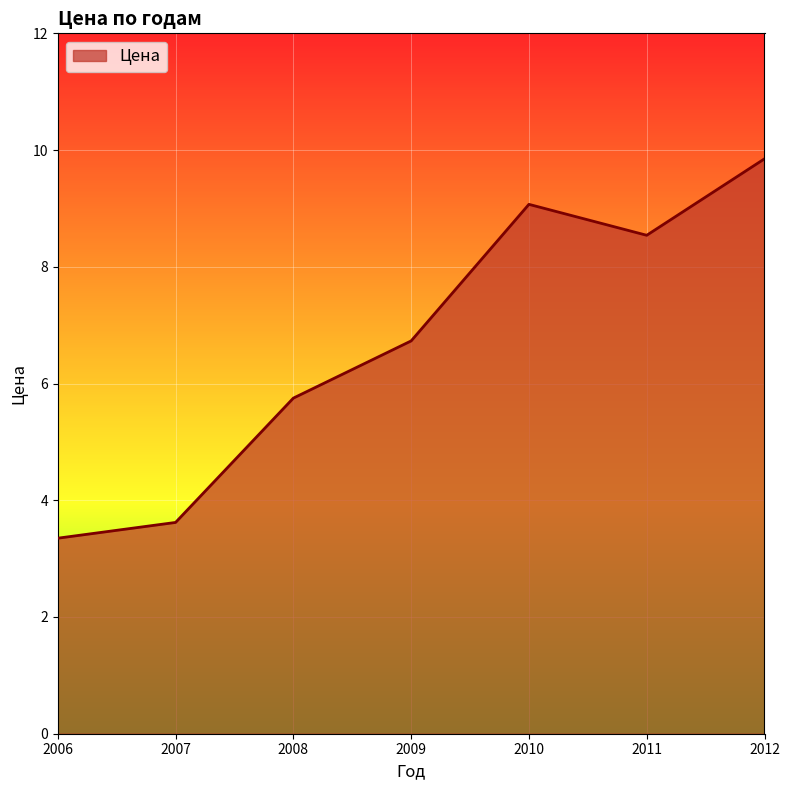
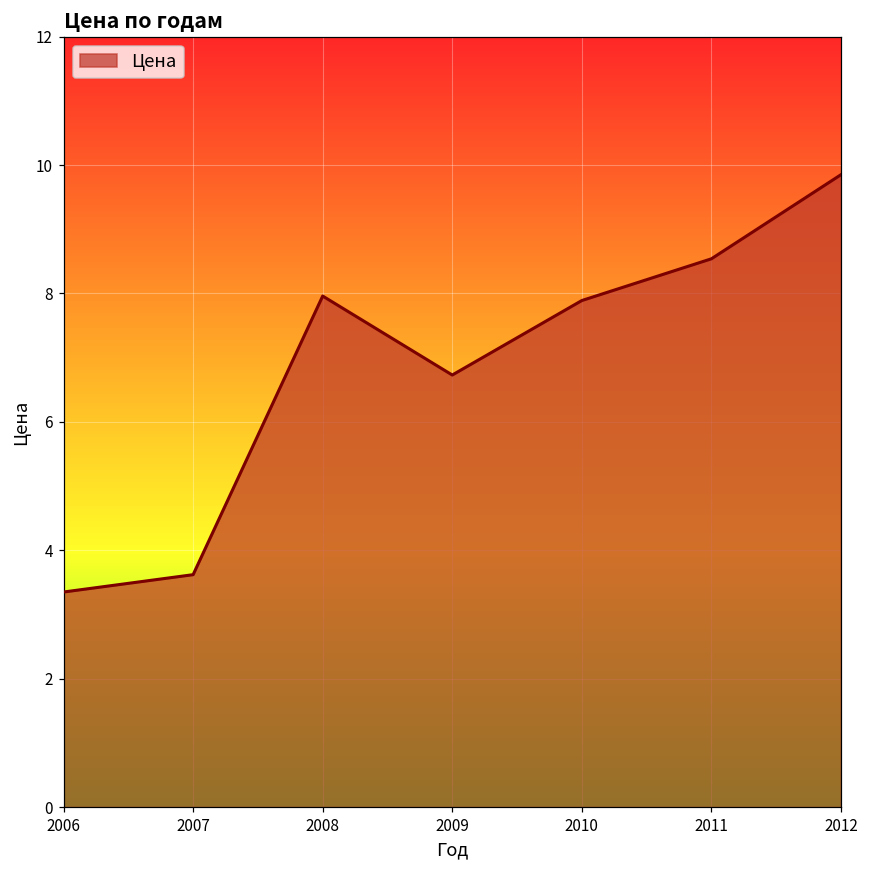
2008: 5.8 -> 8.0
2010: 9.1 -> 7.9
